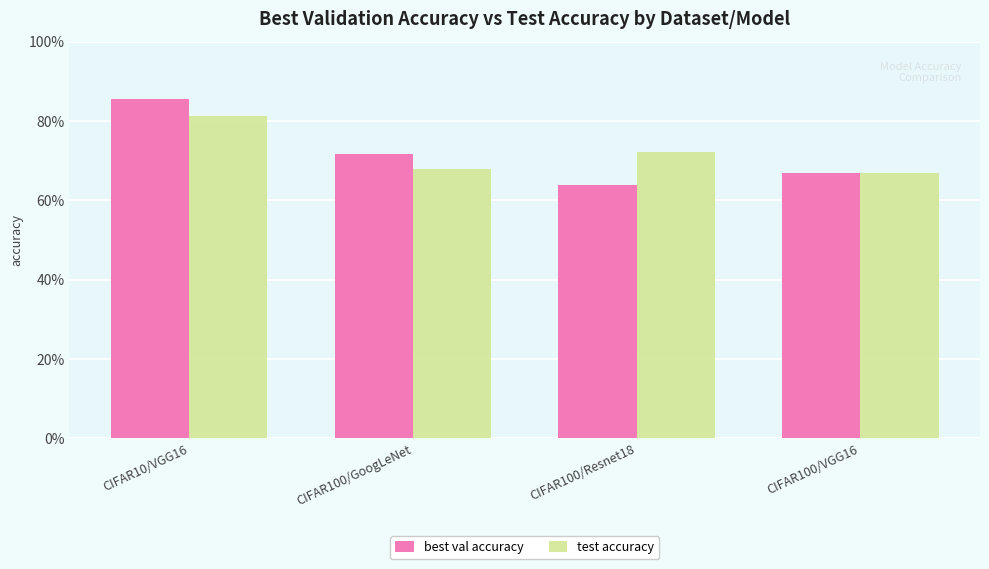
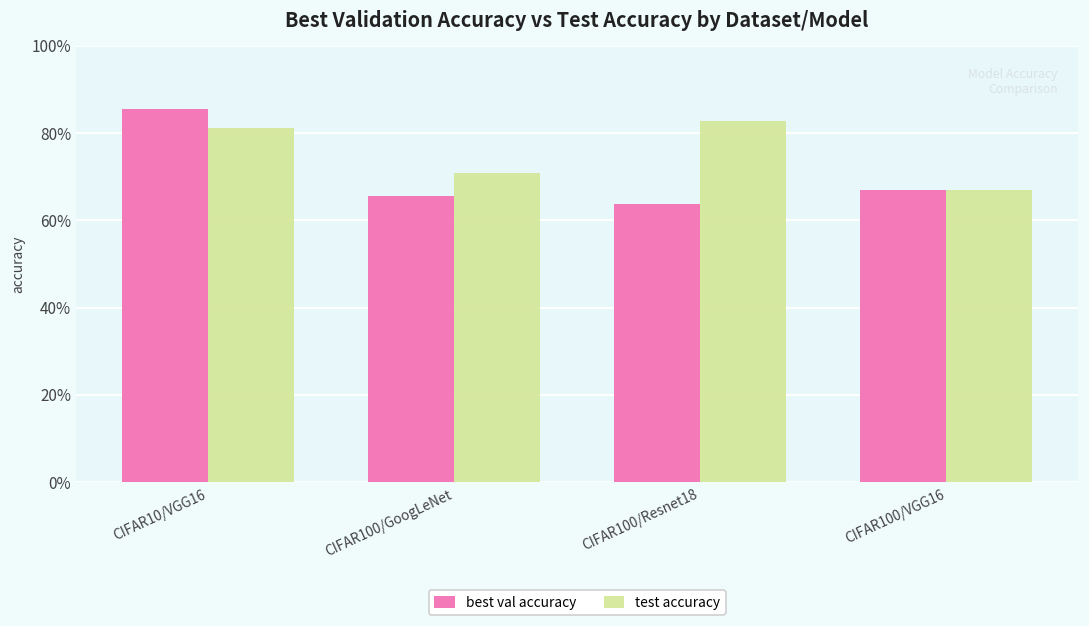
best val accuracy, CIFAR100/GoogLeNet: 72% -> 66%
test accuracy, CIFAR100/GoogLeNet: 68% -> 71%
test accuracy, CIFAR100/Resnet18: 72% -> 83%
